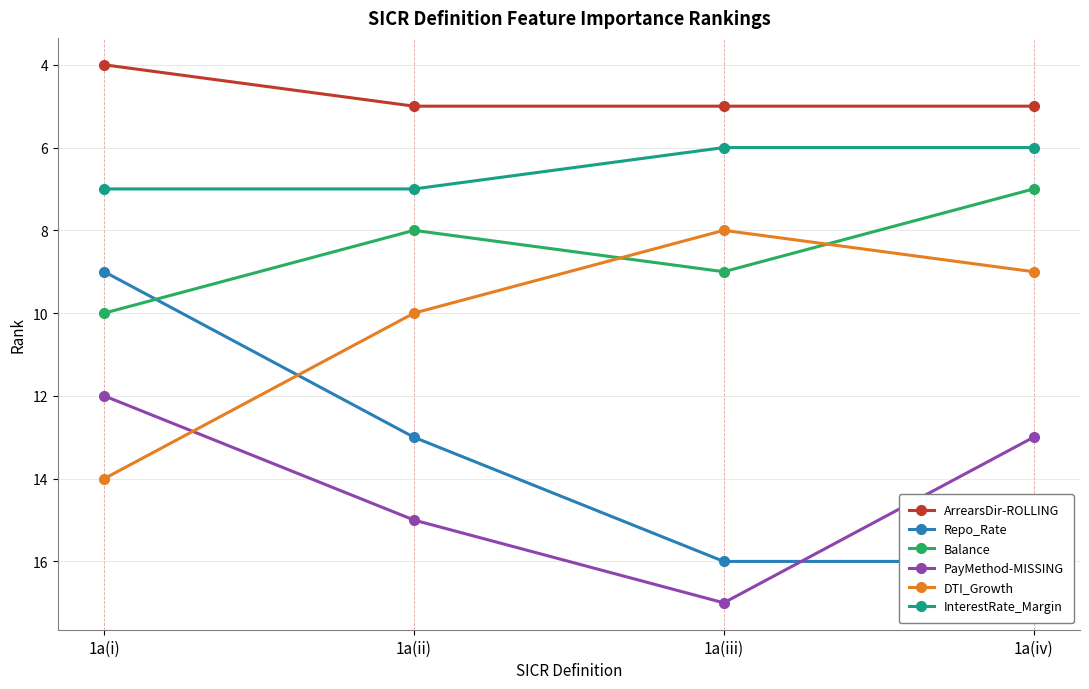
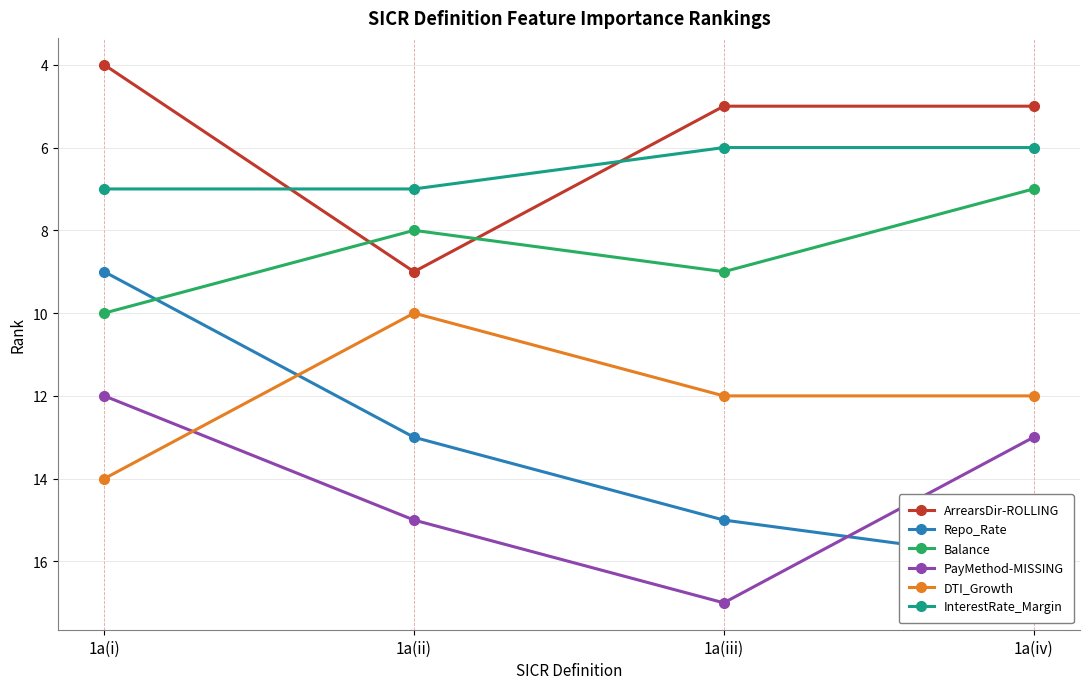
ArrearsDir-ROLLING, 1a(ii): 5 -> 9
Repo_Rate, 1a(iii): 16 -> 15
DTI_Growth, 1a(iii): 8 -> 12
DTI_Growth, 1a(iv): 9 -> 12
